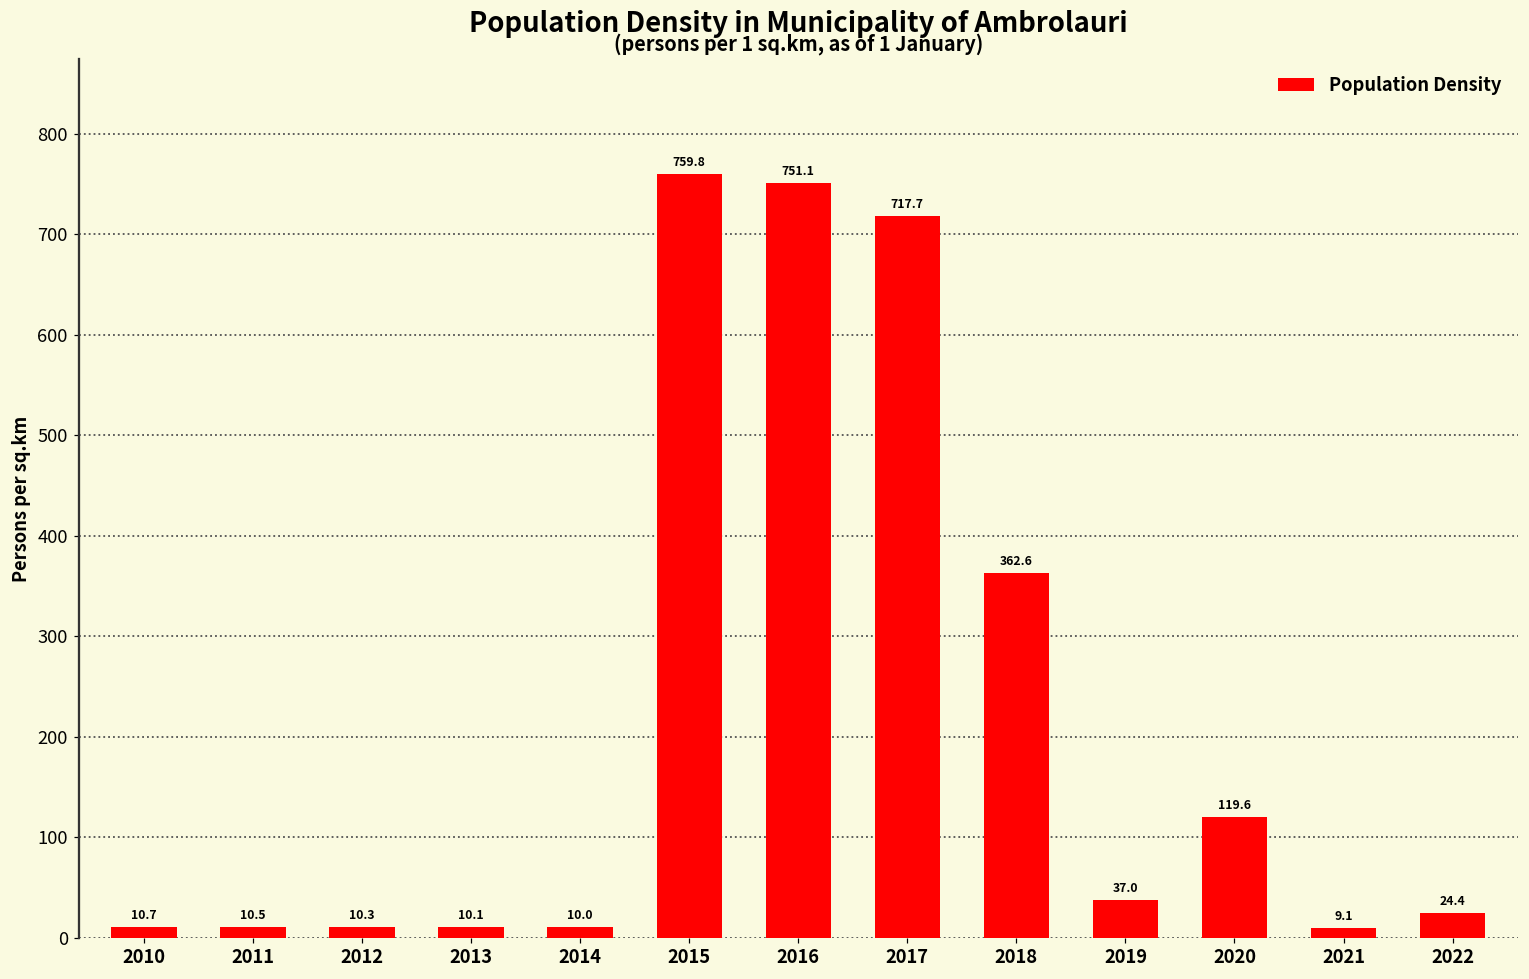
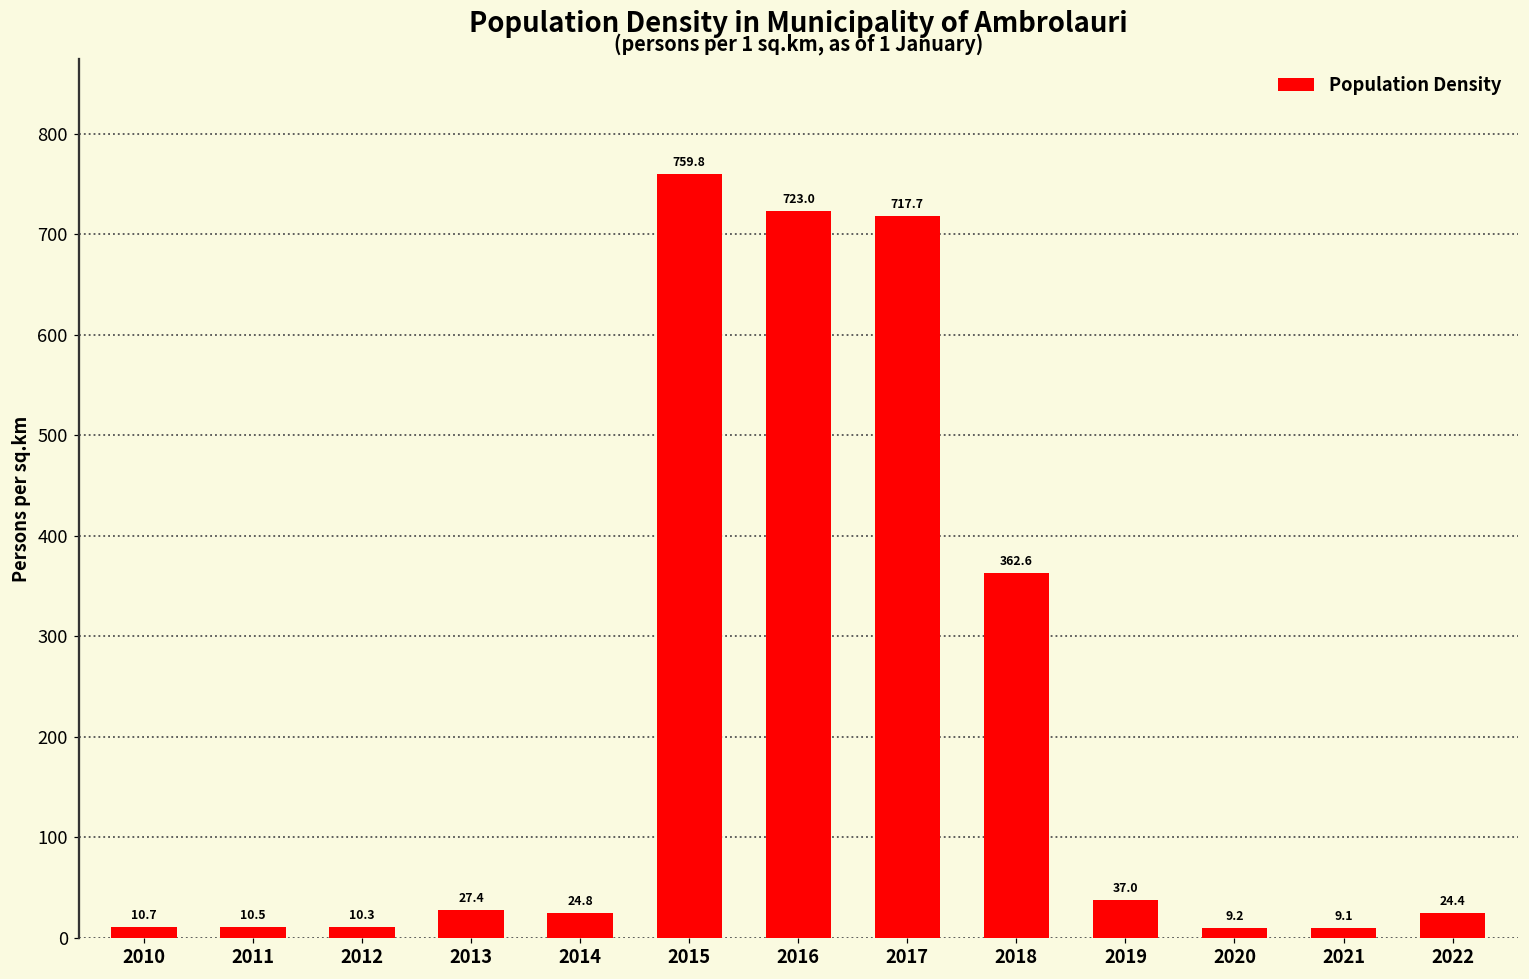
2013: 10.1 -> 27.4
2014: 10.0 -> 24.8
2016: 751.1 -> 723.0
2020: 119.6 -> 9.2
